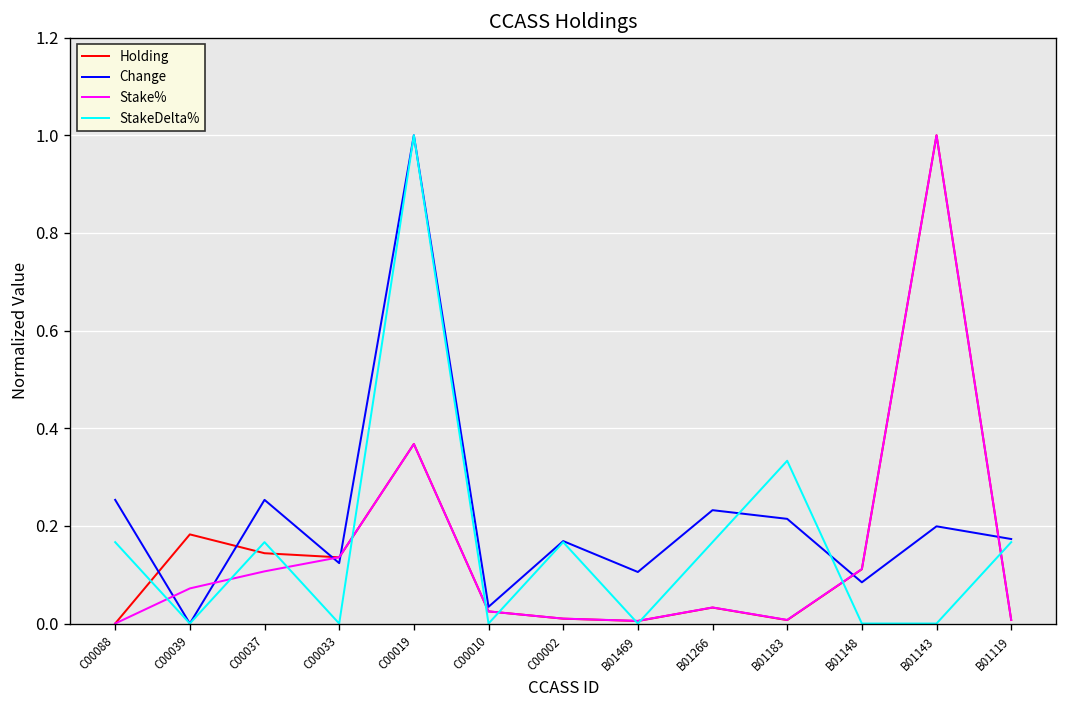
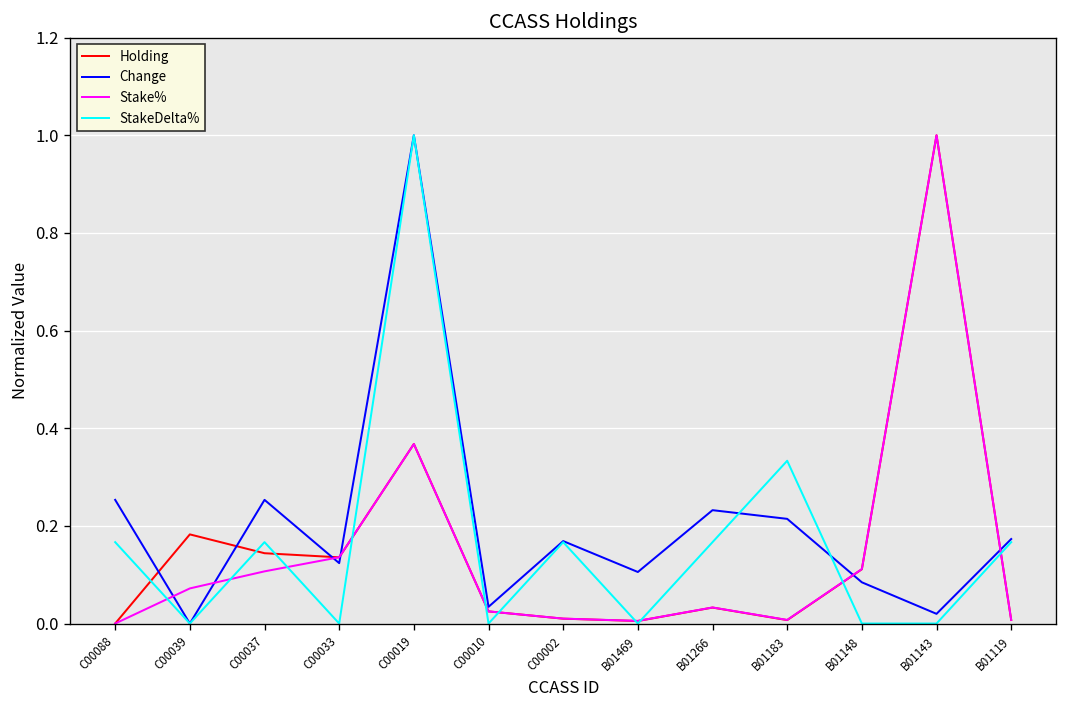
Change, B01143: 0.20 -> 0.02
